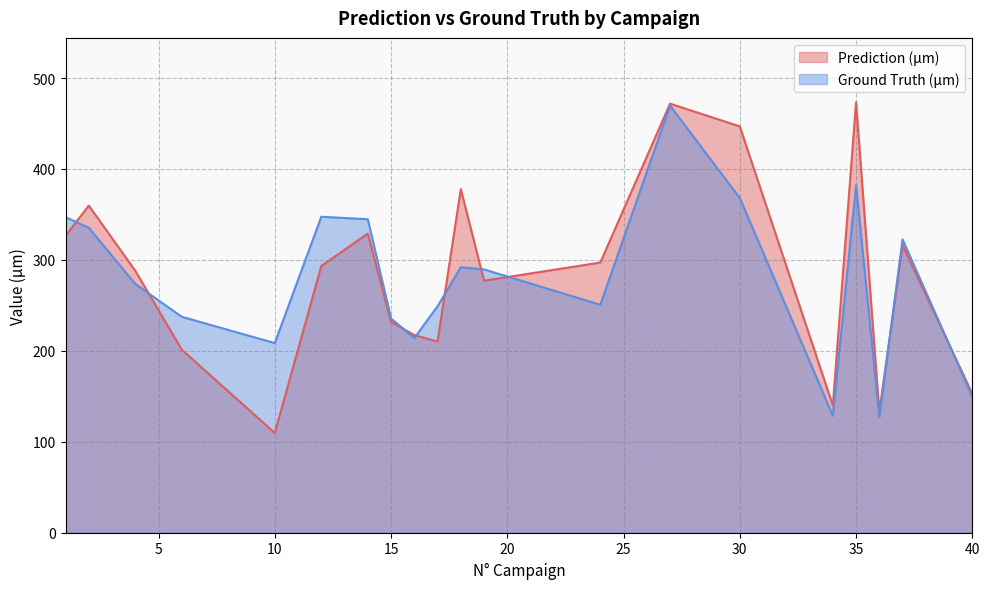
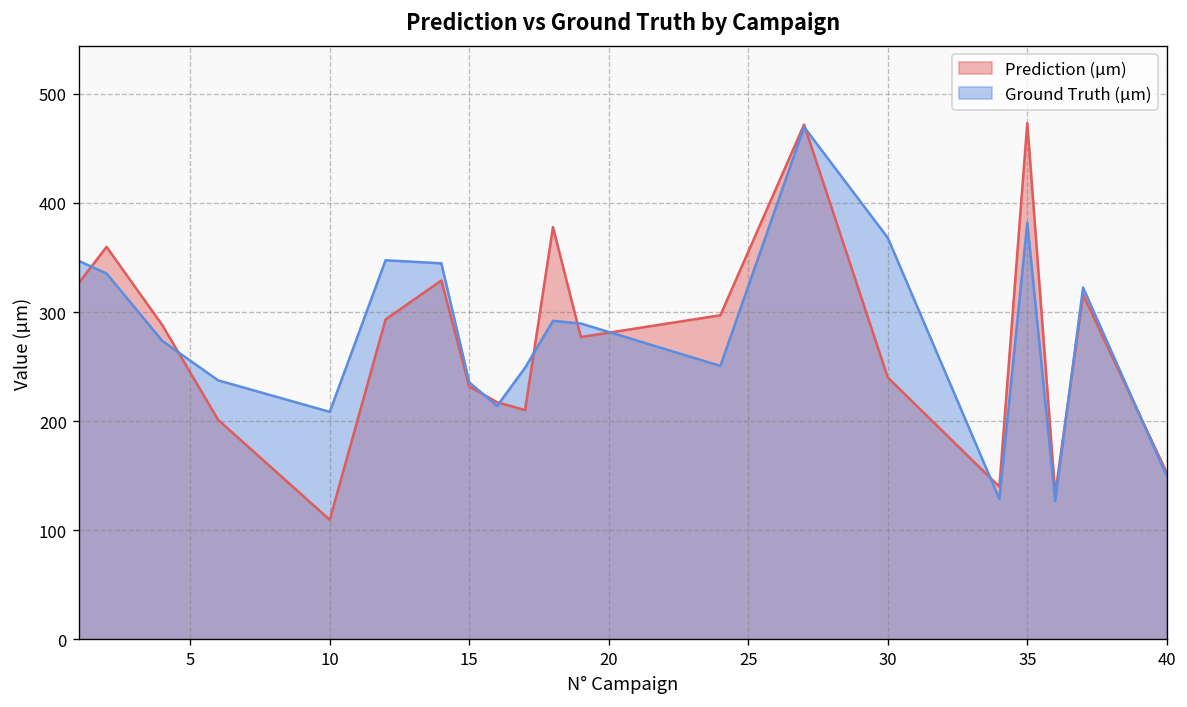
Prediction (µm), 30: 450 -> 240
